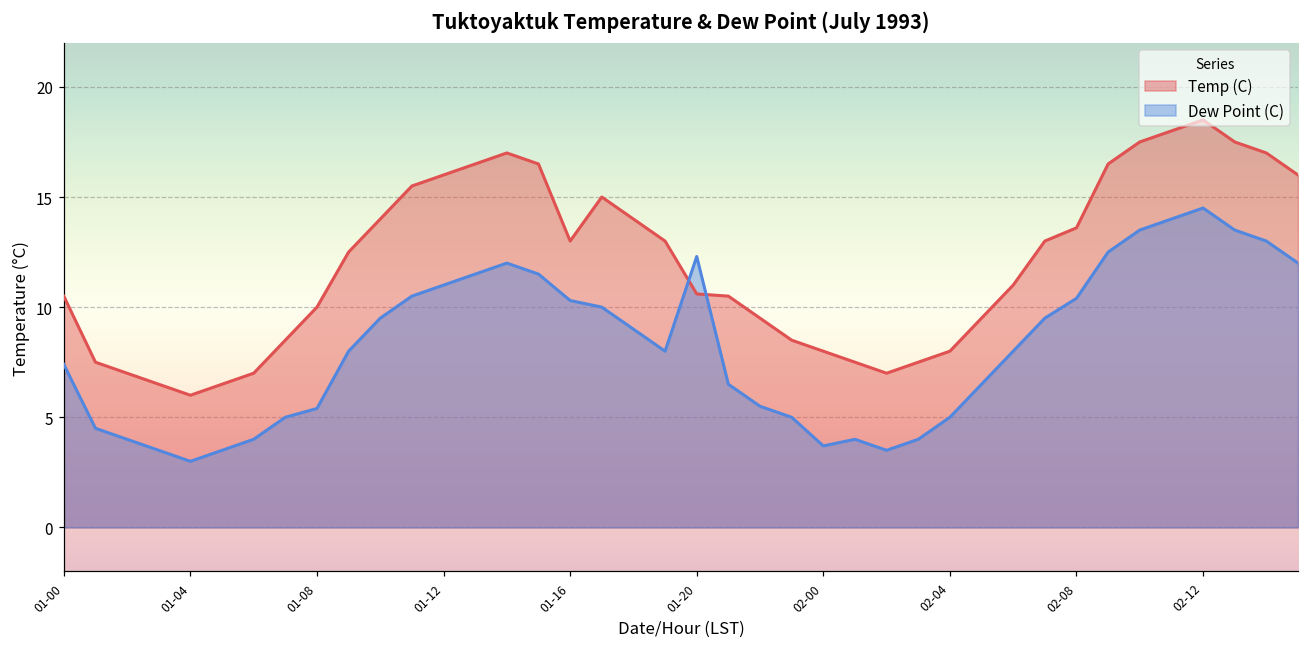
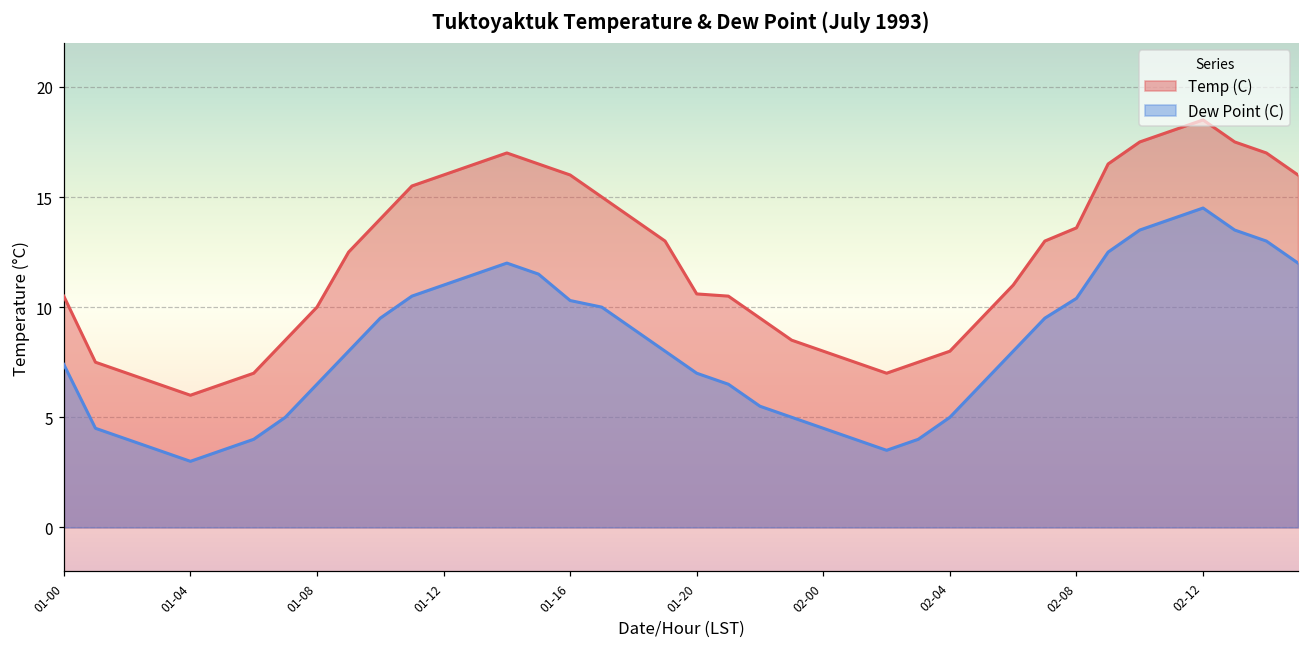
Dew Point (C), 01-08: 5.4 -> 6.5
Temp (C), 01-16: 13 -> 16
Dew Point (C), 01-20: 12.3 -> 7.0
Dew Point (C), 02-00: 3.7 -> 4.5
